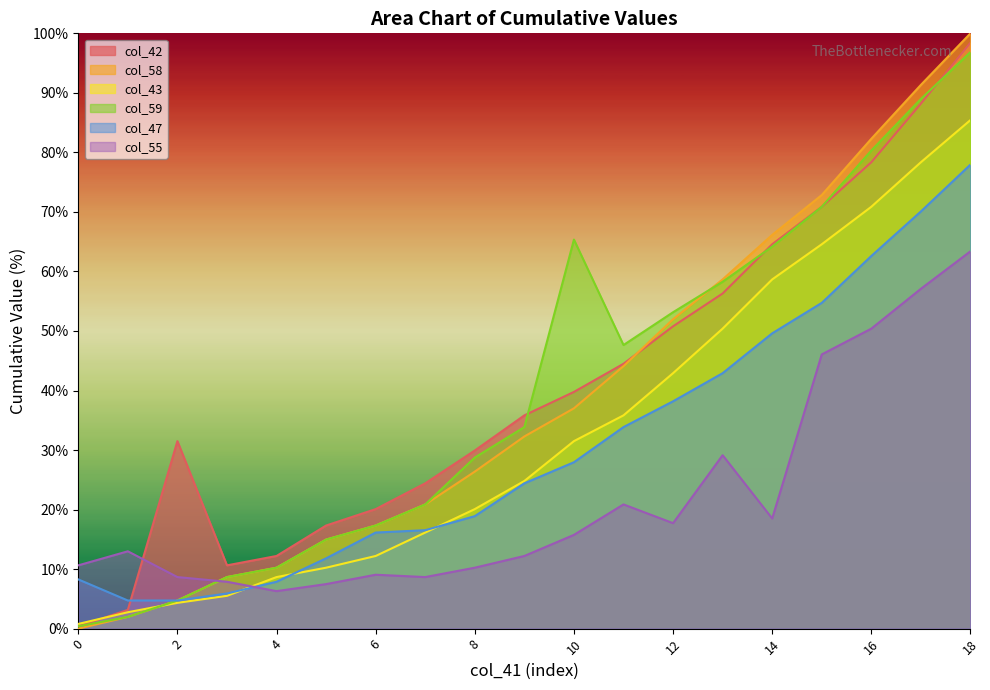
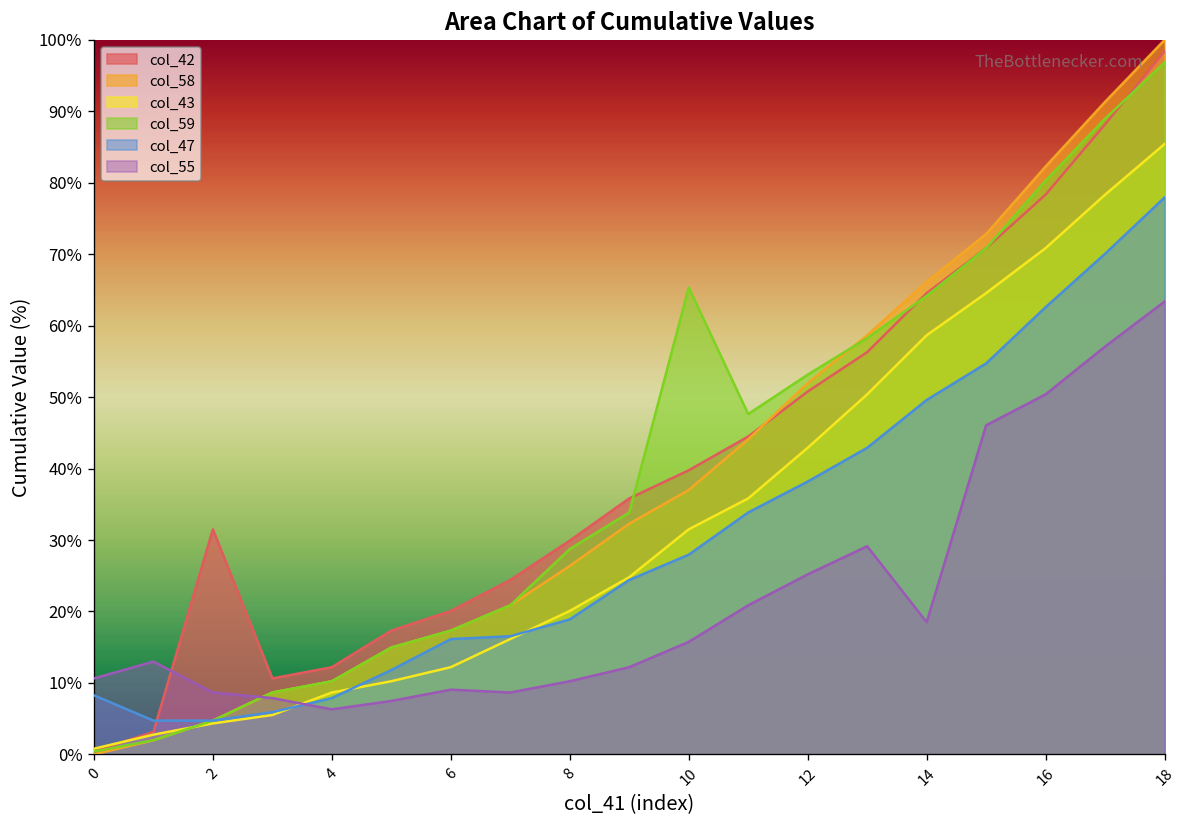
col_55, 12: 18% -> 25%
